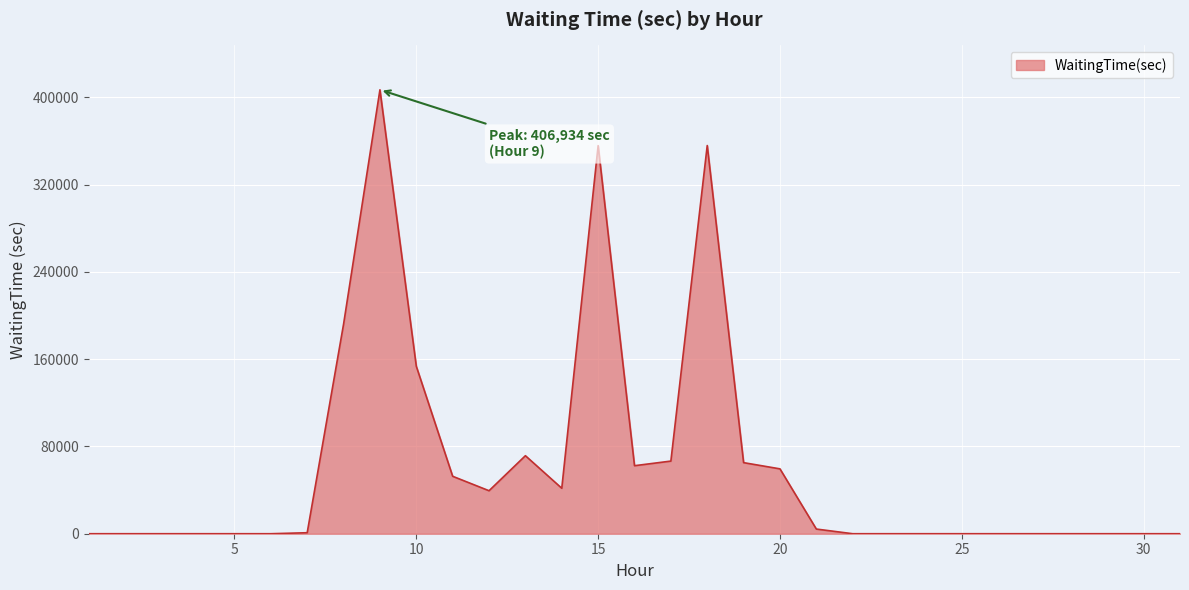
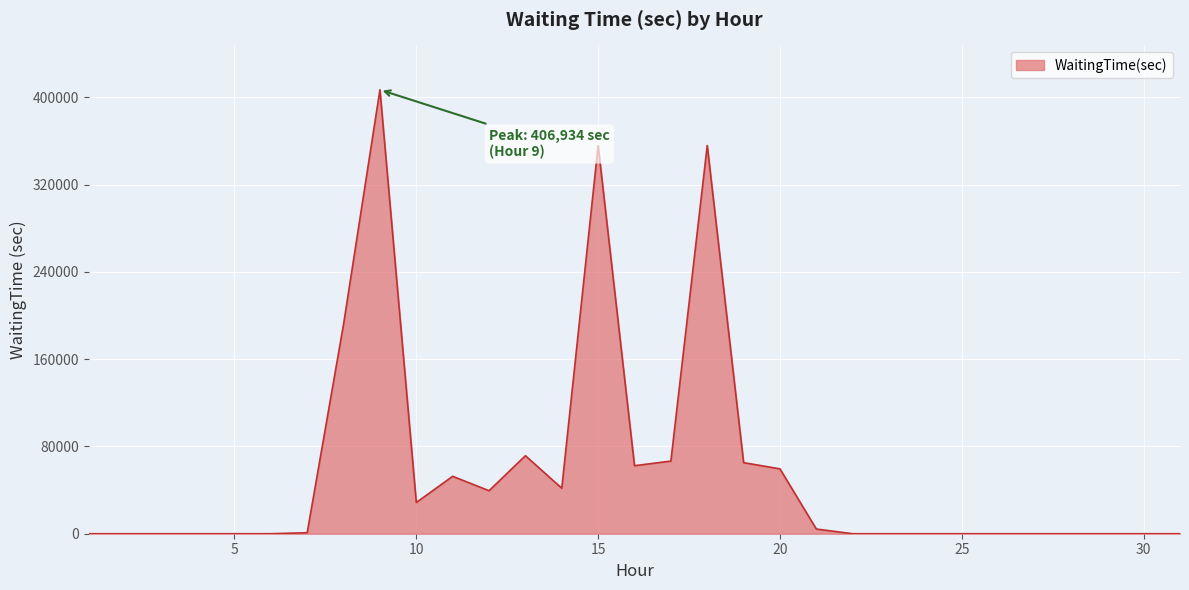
10: 153000 -> 29000
